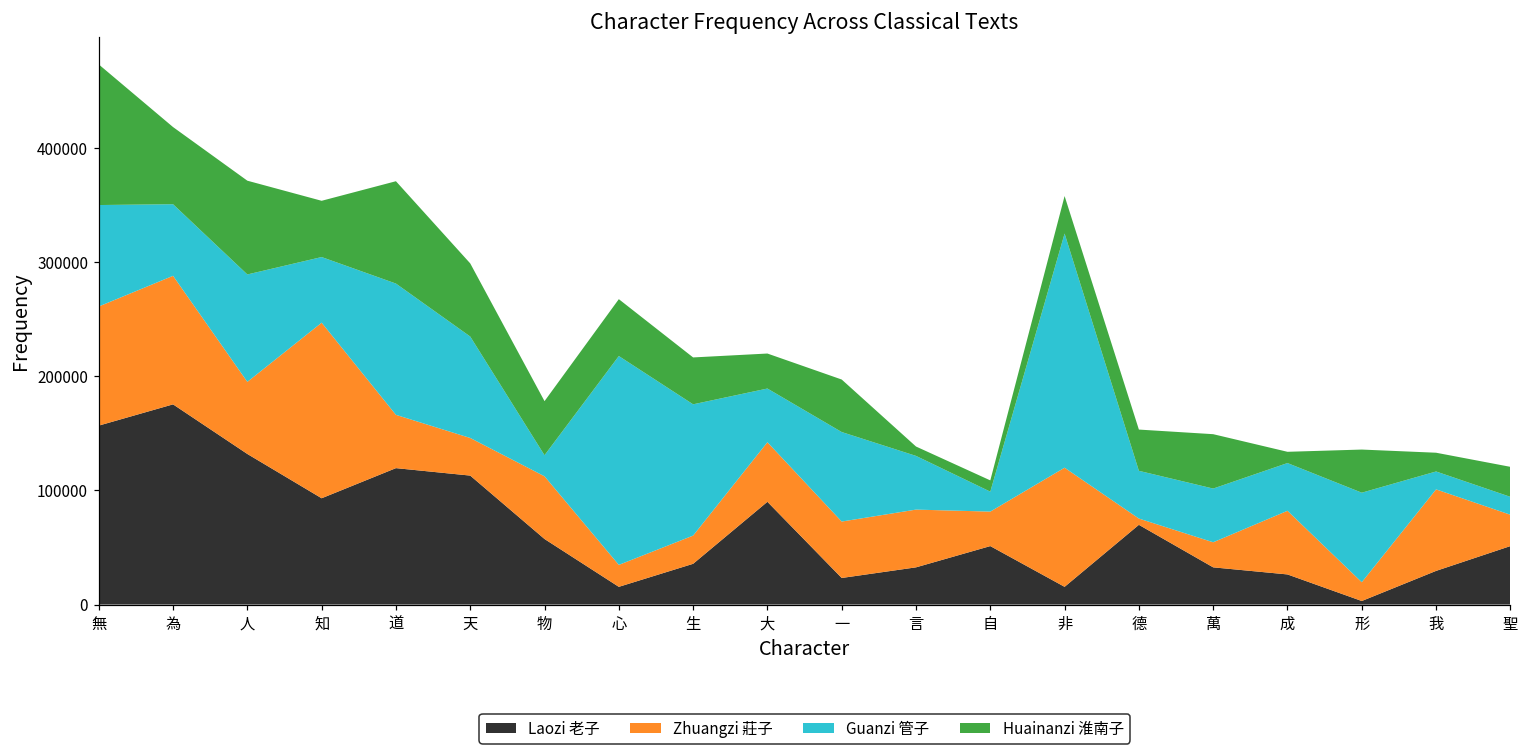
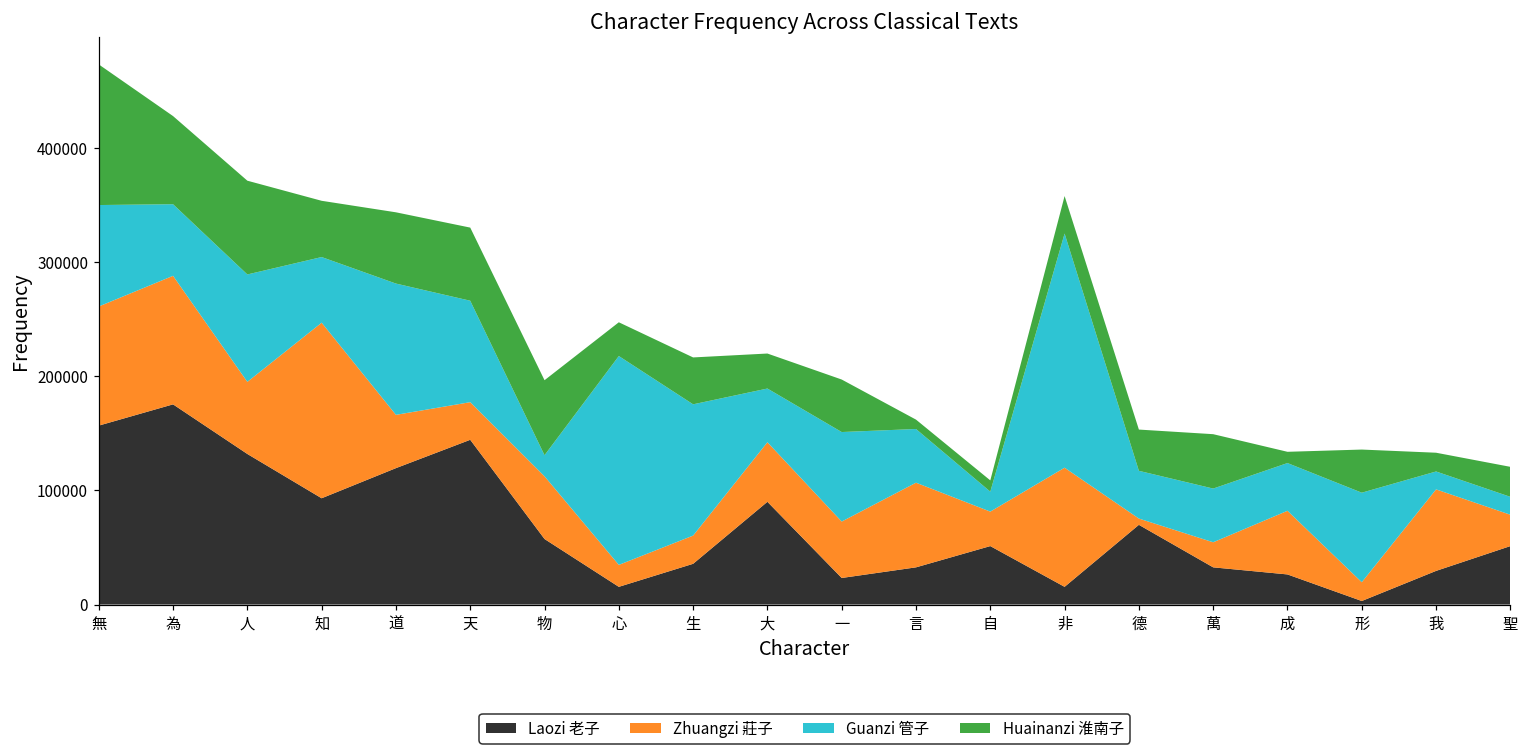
Huainanzi 淮南子, 為: 68000 -> 77000
Huainanzi 淮南子, 道: 90000 -> 62000
Laozi 老子, 天: 113000 -> 144000
Huainanzi 淮南子, 物: 47000 -> 66000
Huainanzi 淮南子, 心: 50000 -> 30000
Zhuangzi 莊子, 言: 51000 -> 74000
